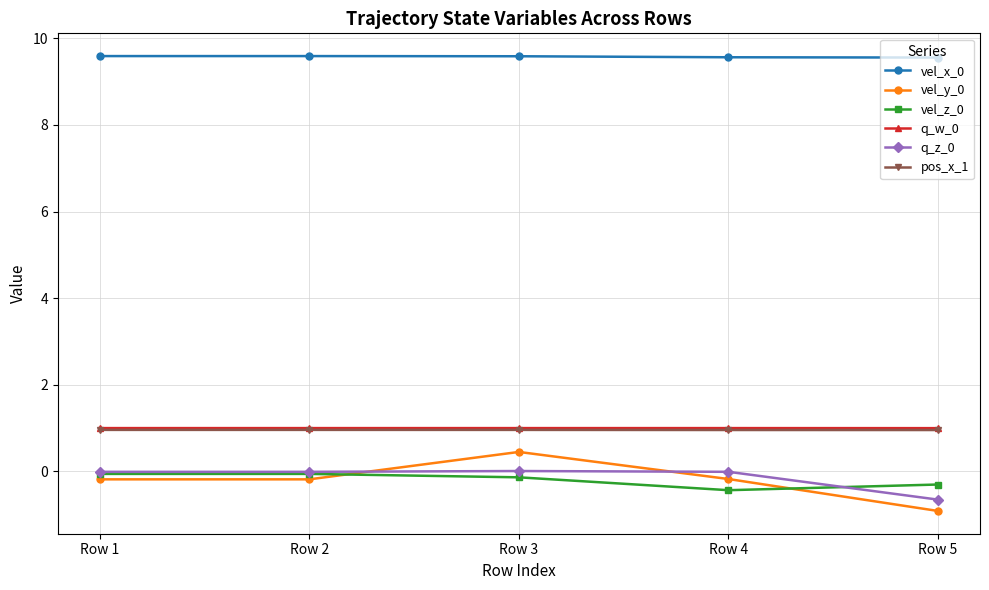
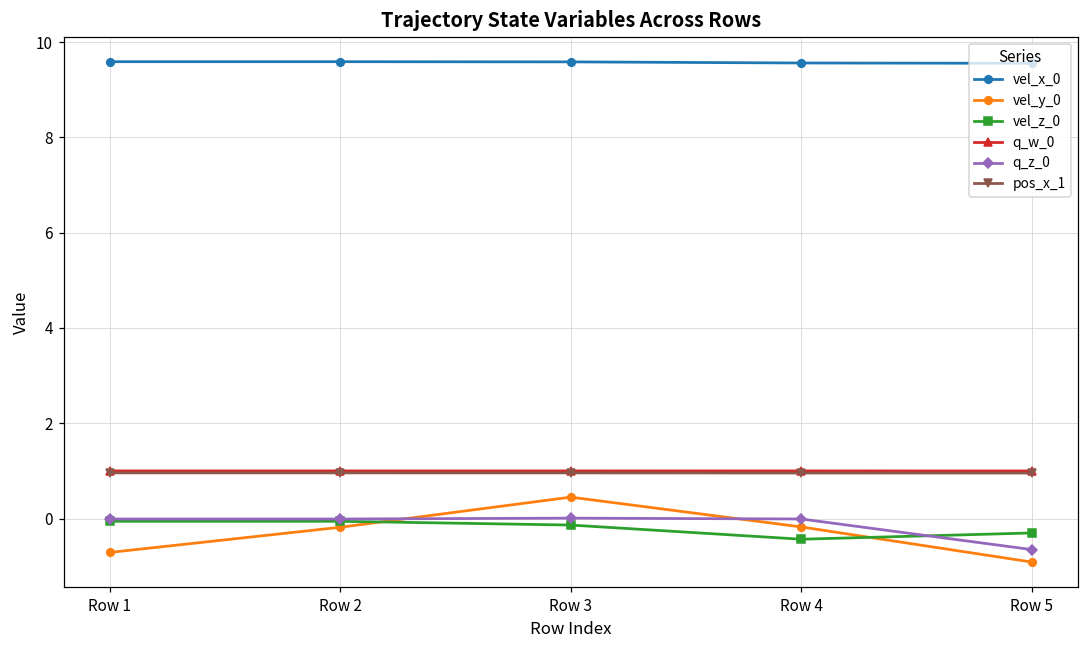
vel_y_0, Row 1: -0.2 -> -0.7
